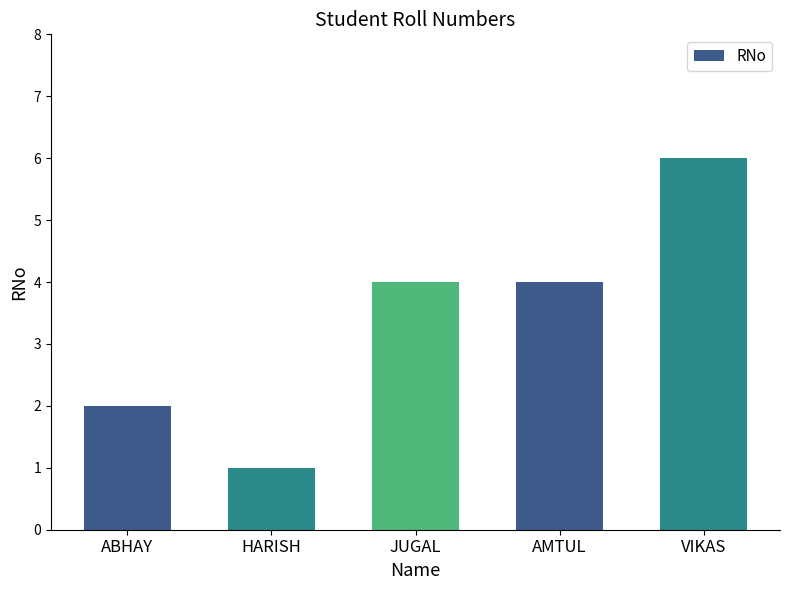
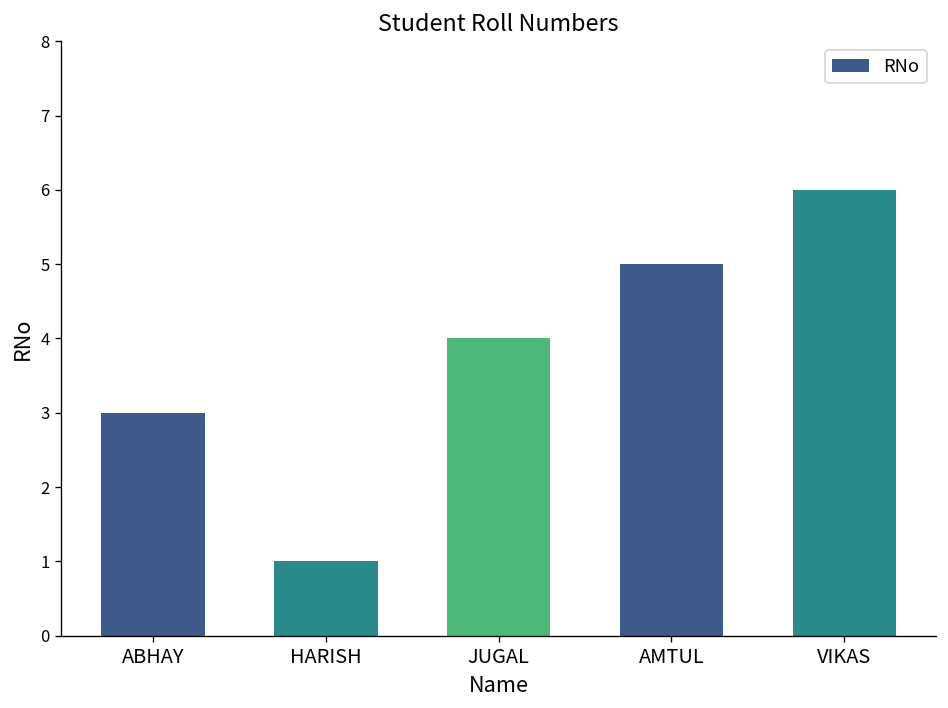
ABHAY: 2 -> 3
AMTUL: 4 -> 5
